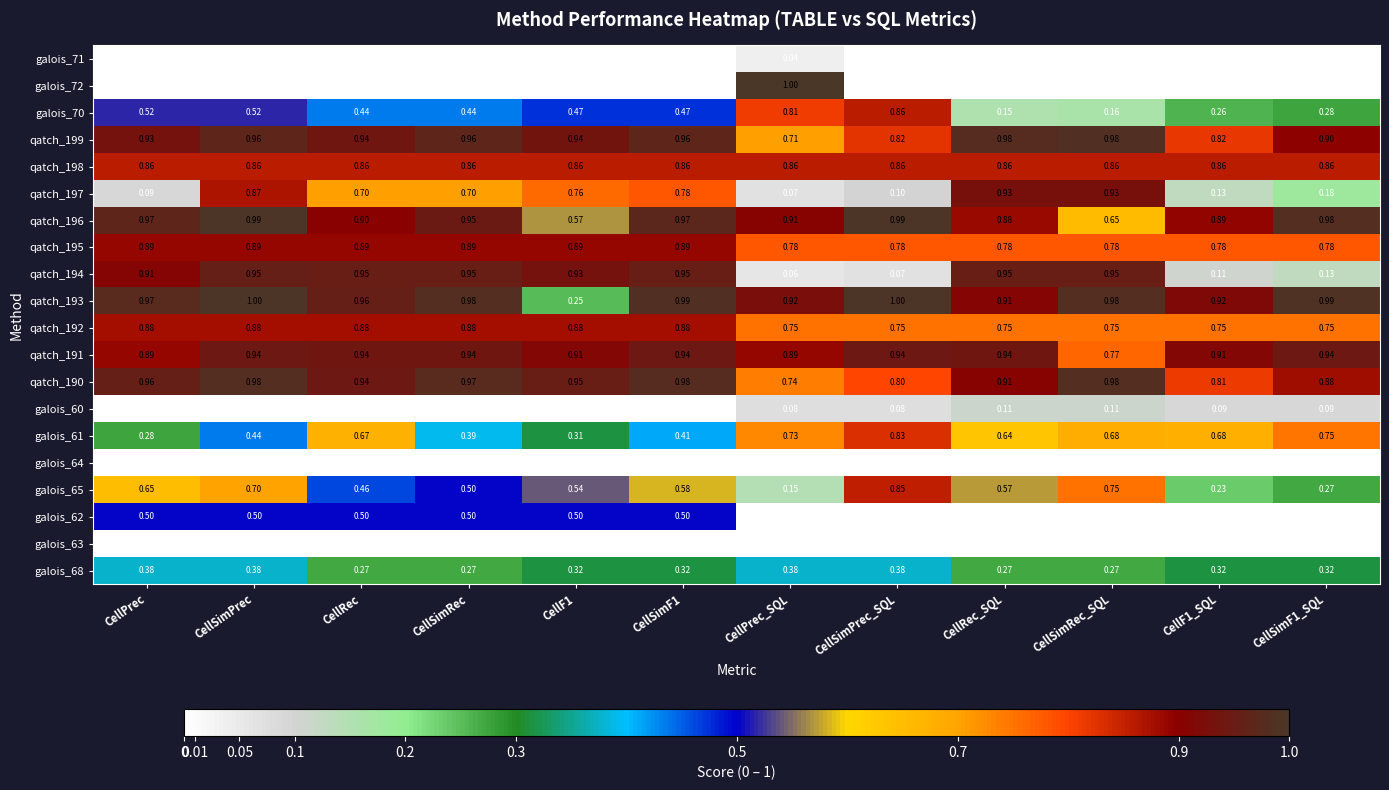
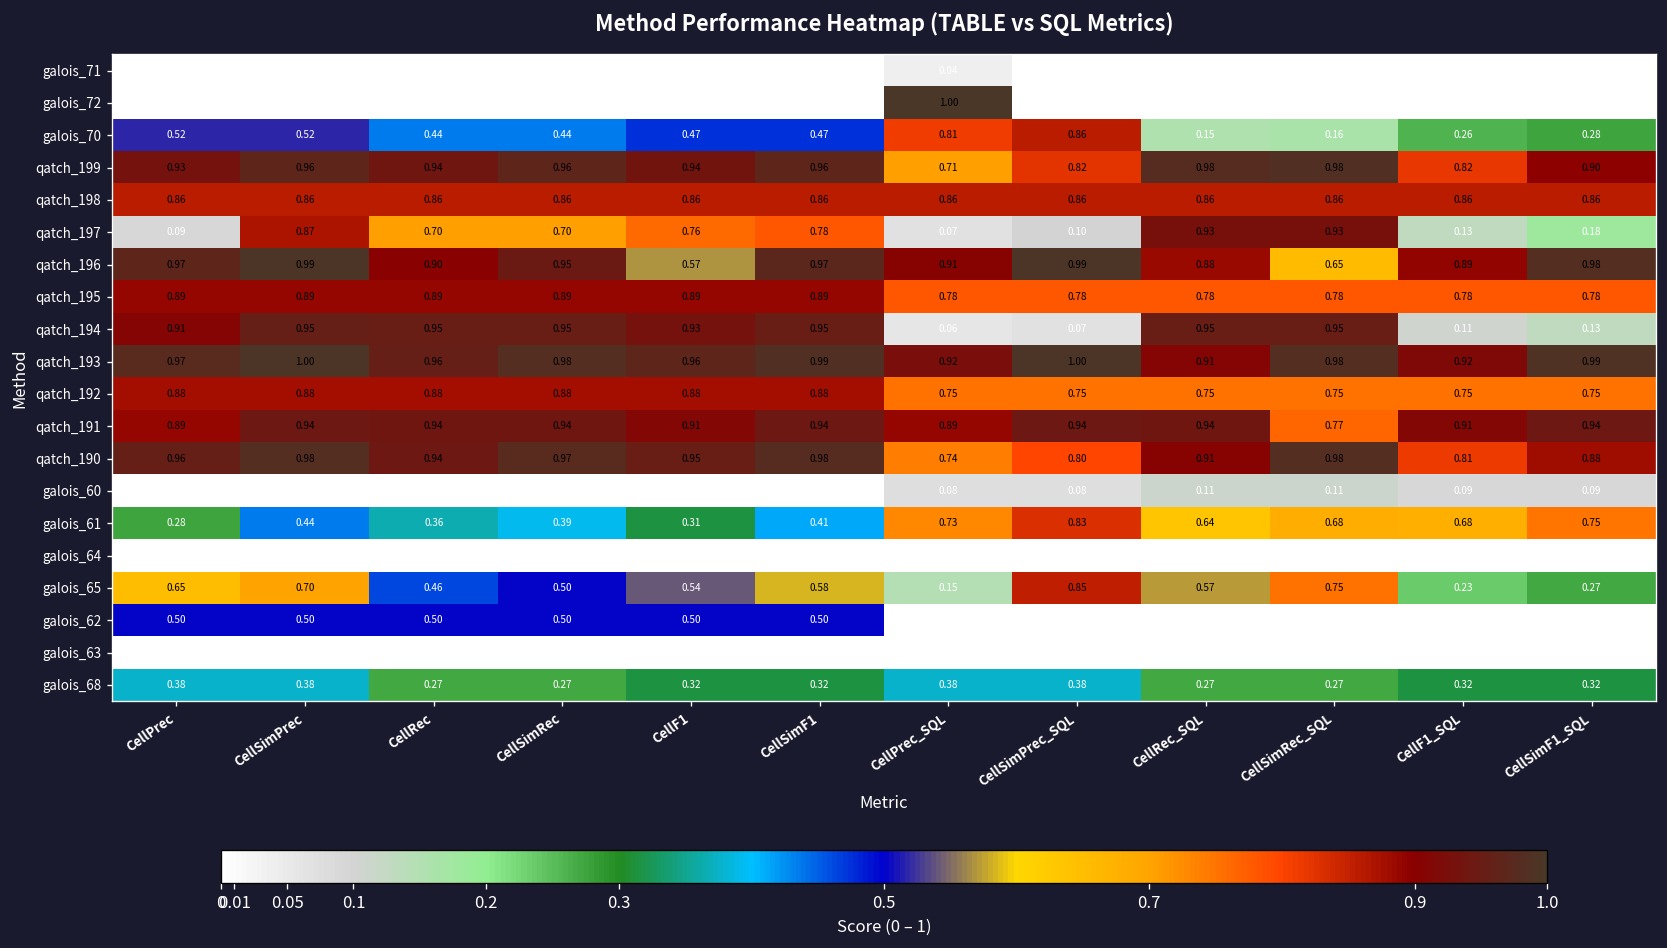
qatch_193, CellF1: 0.25 -> 0.96
galois_61, CellRec: 0.67 -> 0.36
